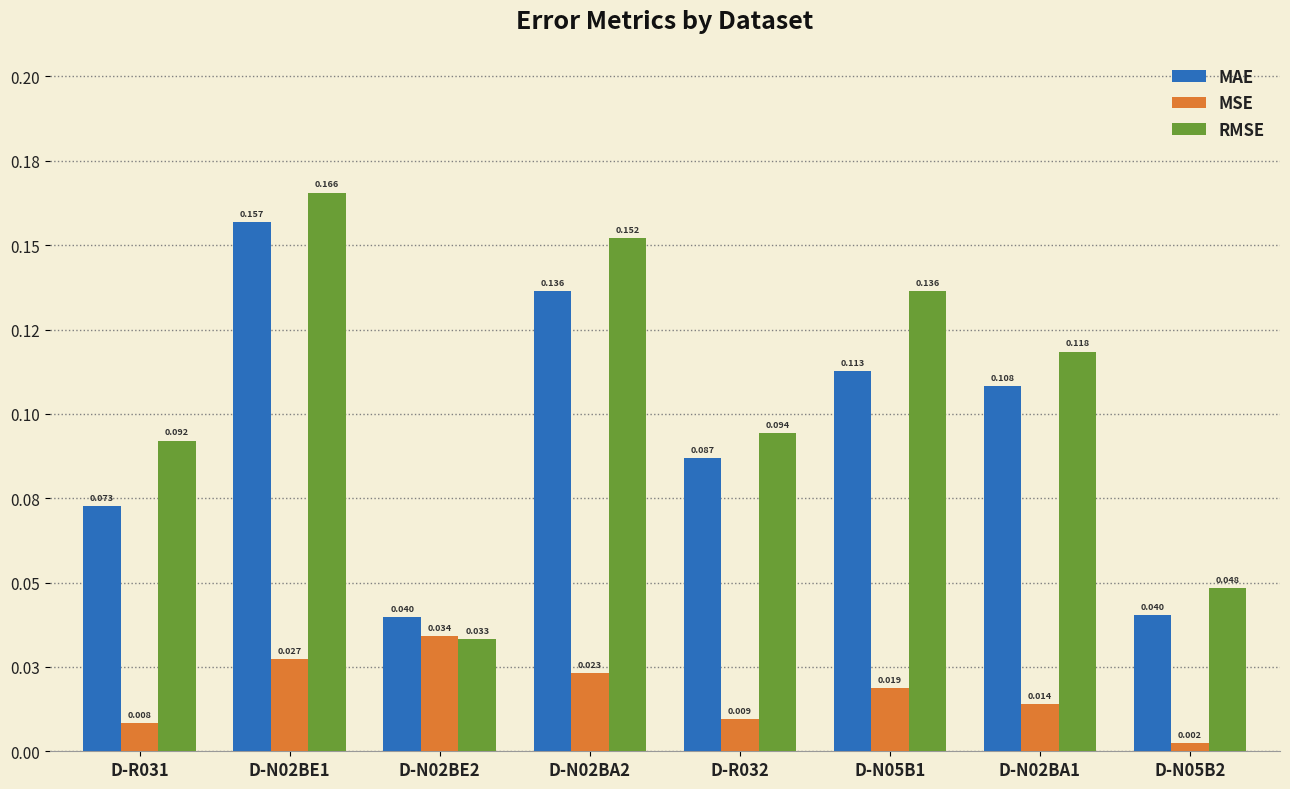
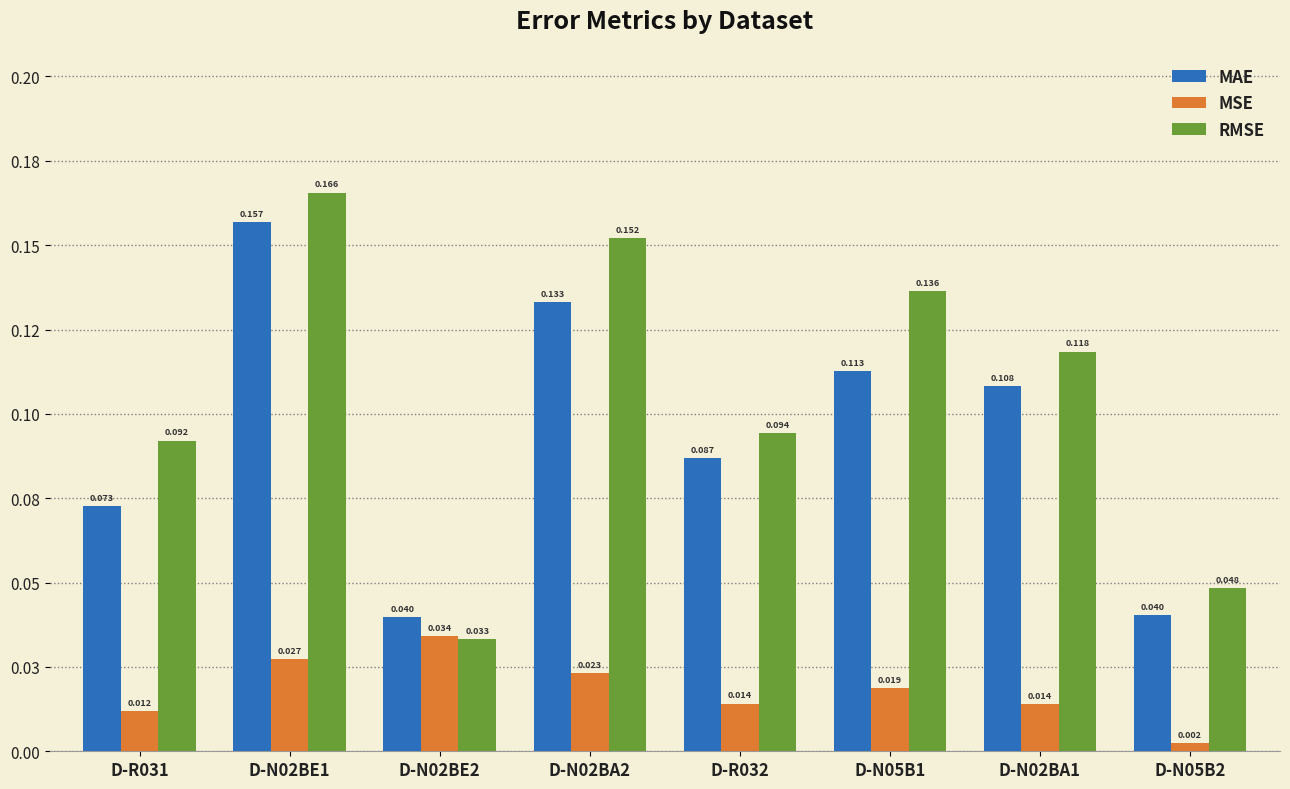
MSE, D-R031: 0.008 -> 0.012
MAE, D-N02BA2: 0.136 -> 0.133
MSE, D-R032: 0.009 -> 0.014
